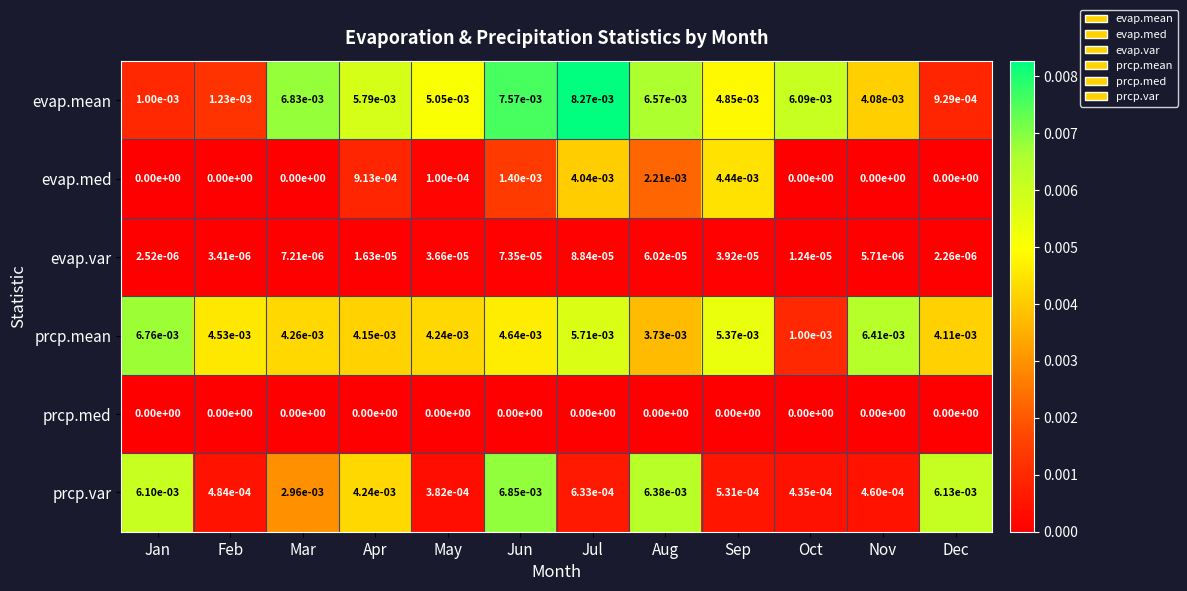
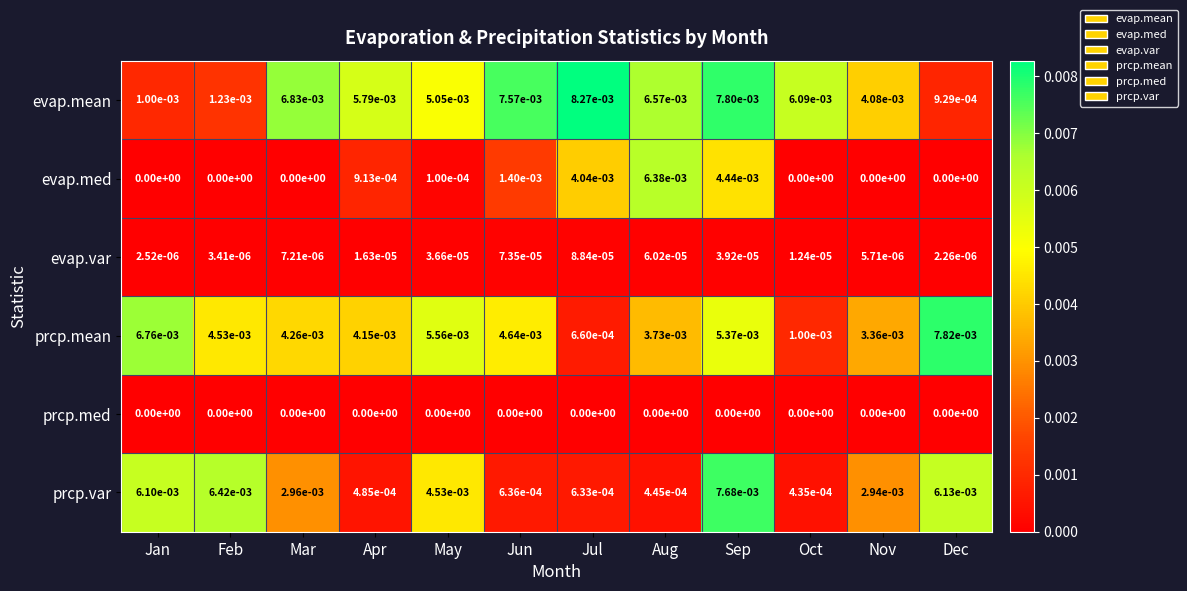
evap.mean, Sep: 4.85e-03 -> 7.80e-03
evap.med, Aug: 2.21e-03 -> 6.38e-03
prcp.mean, May: 4.24e-03 -> 5.56e-03
prcp.mean, Jul: 5.71e-03 -> 6.60e-04
prcp.mean, Nov: 6.41e-03 -> 3.36e-03
prcp.mean, Dec: 4.11e-03 -> 7.82e-03
prcp.var, Feb: 4.84e-04 -> 6.42e-03
prcp.var, Apr: 4.24e-03 -> 4.85e-04
prcp.var, May: 3.82e-04 -> 4.53e-03
prcp.var, Jun: 6.85e-03 -> 6.36e-04
prcp.var, Aug: 6.38e-03 -> 4.45e-04
prcp.var, Sep: 5.31e-04 -> 7.68e-03
prcp.var, Nov: 4.60e-04 -> 2.94e-03
